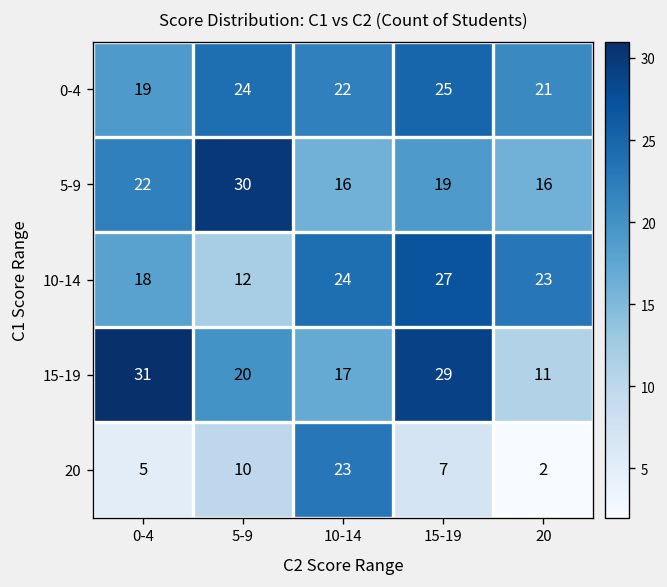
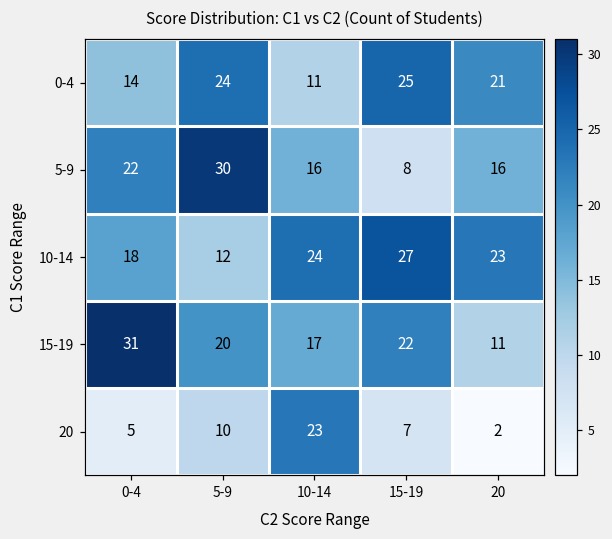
0-4, 0-4: 19 -> 14
0-4, 10-14: 22 -> 11
5-9, 15-19: 19 -> 8
15-19, 15-19: 29 -> 22
